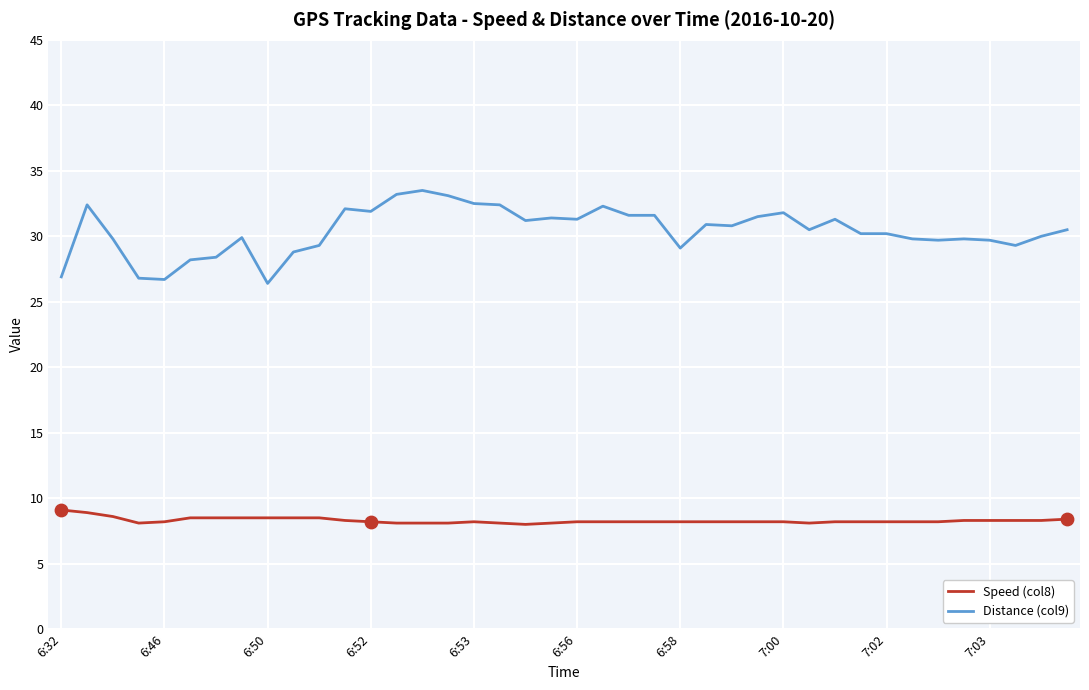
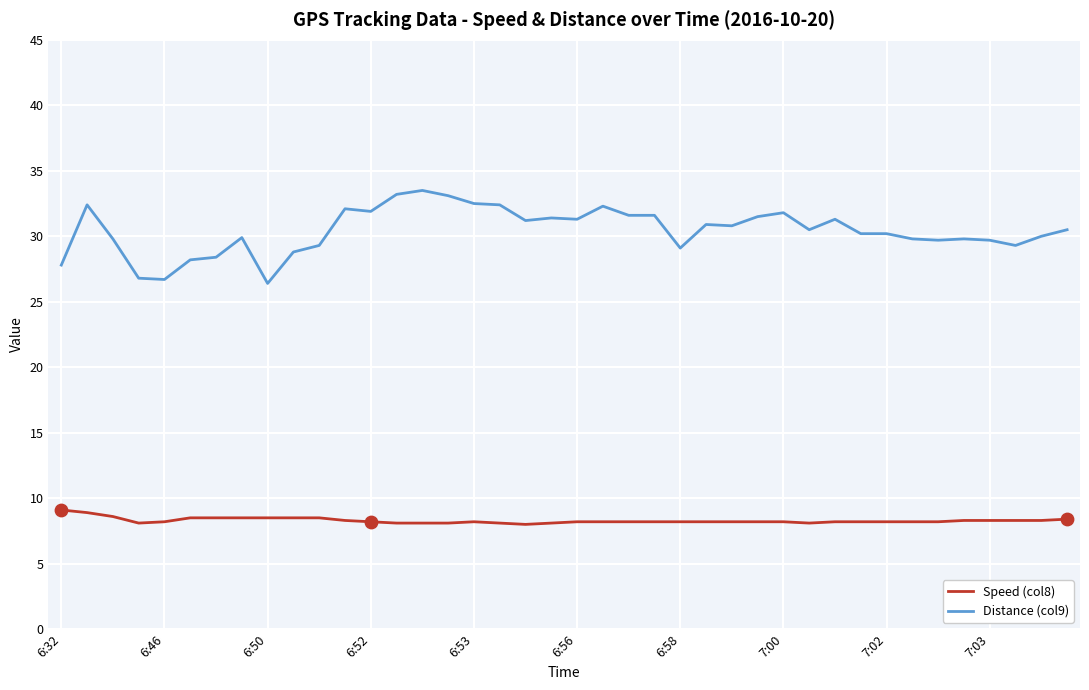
Distance (col9), 6:32: 26.9 -> 27.8
